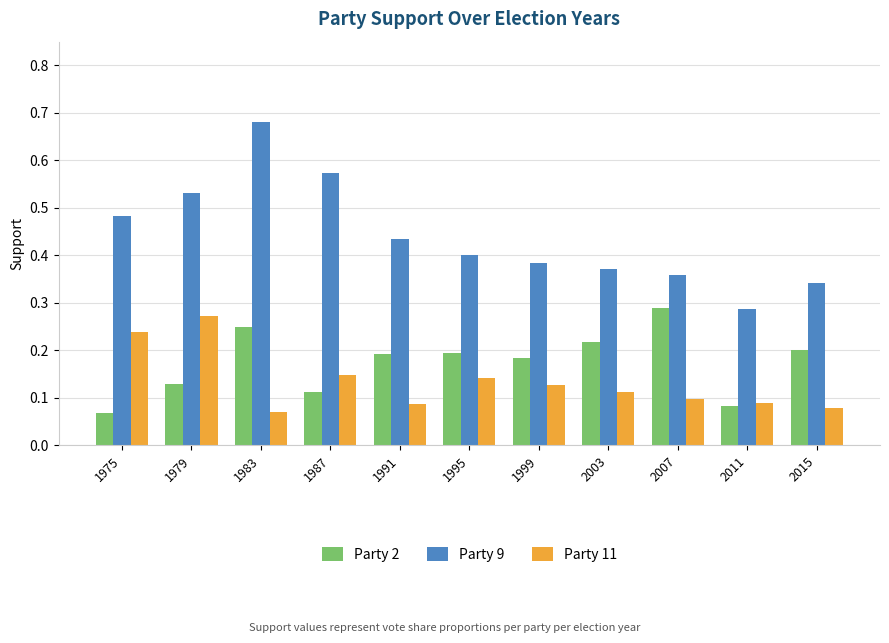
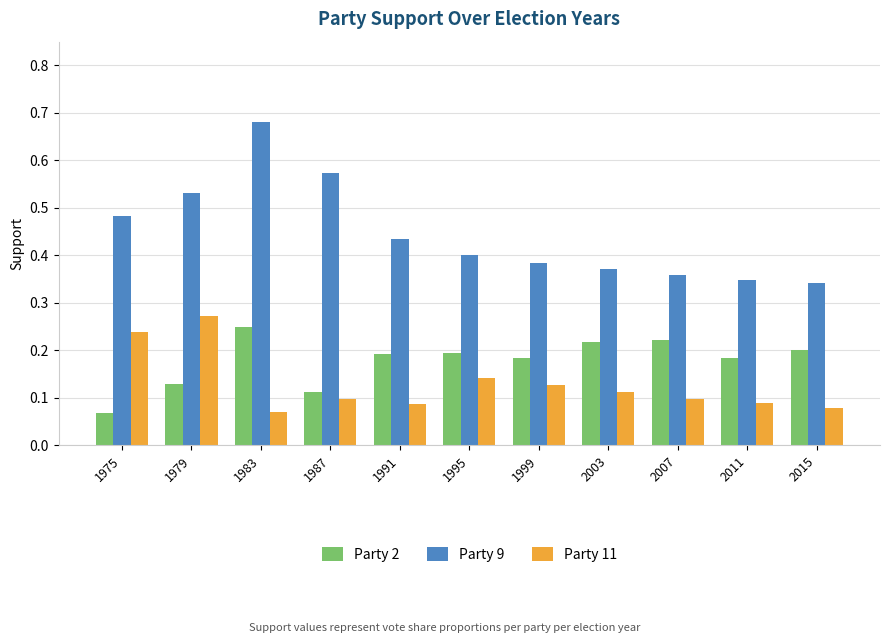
Party 11, 1987: 0.15 -> 0.10
Party 2, 2007: 0.29 -> 0.22
Party 2, 2011: 0.08 -> 0.18
Party 9, 2011: 0.29 -> 0.35
